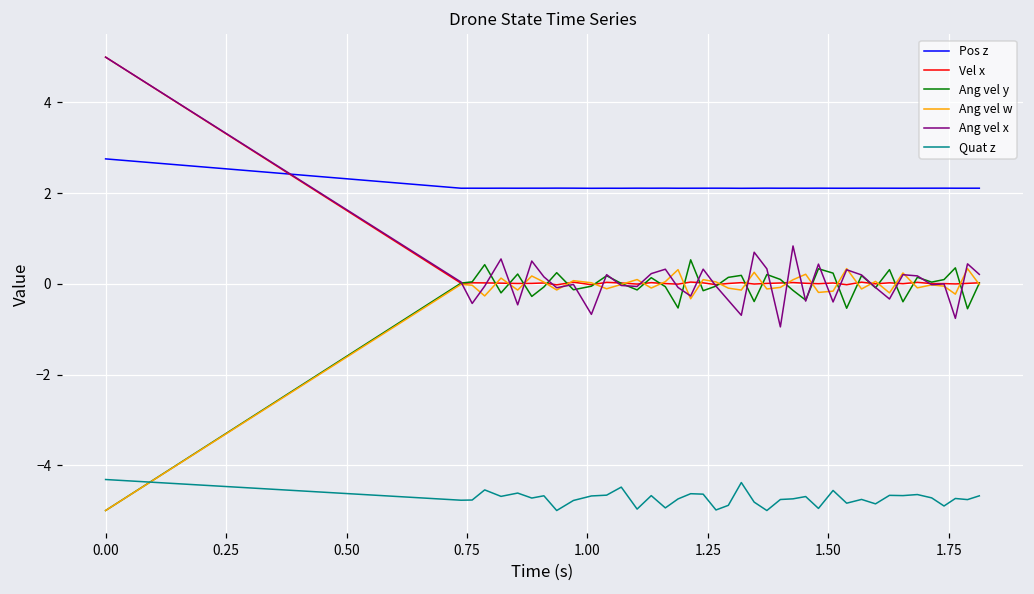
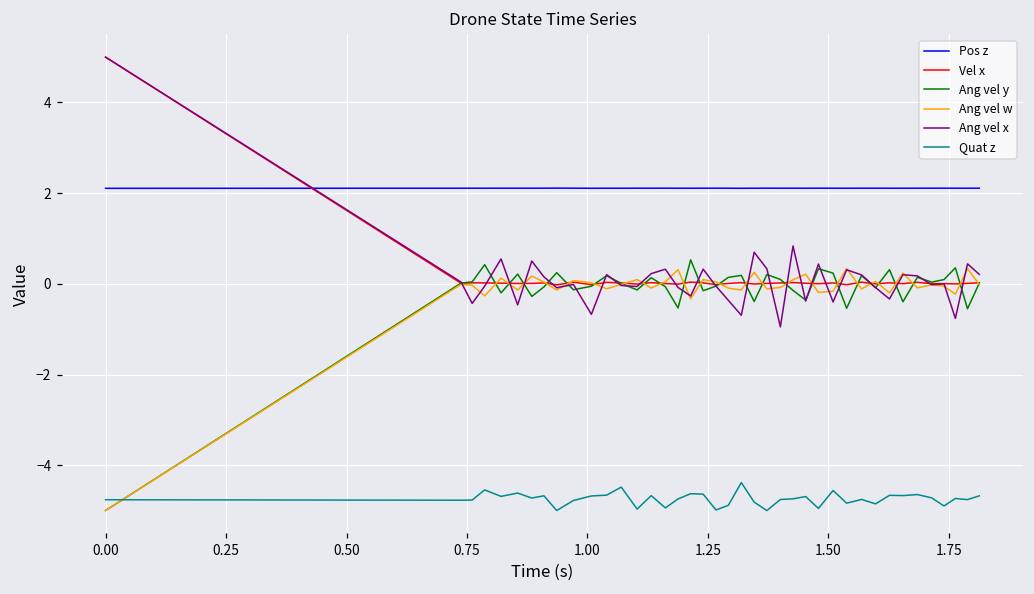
Pos z, 0.00: 2.8 -> 2.1
Quat z, 0.00: -4.3 -> -4.8
